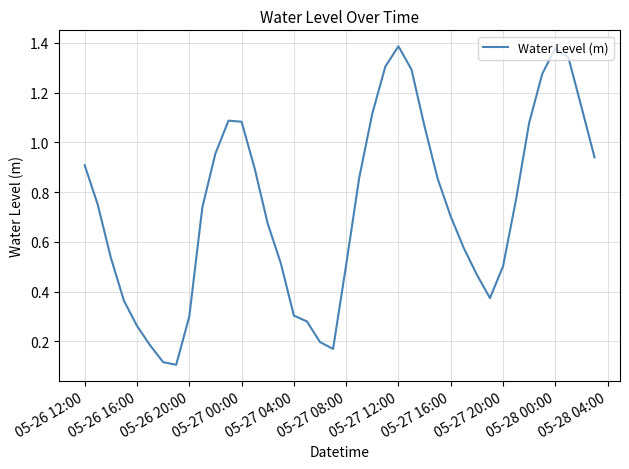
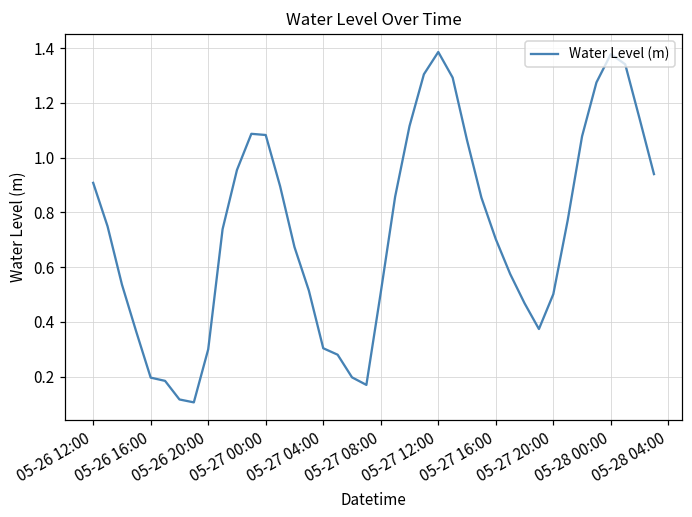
05-26 16:00: 0.26 -> 0.20
